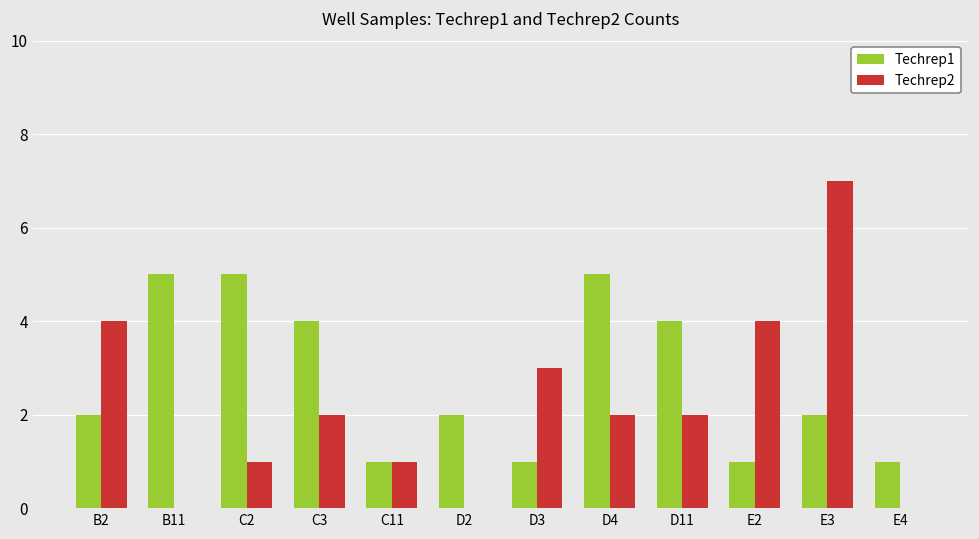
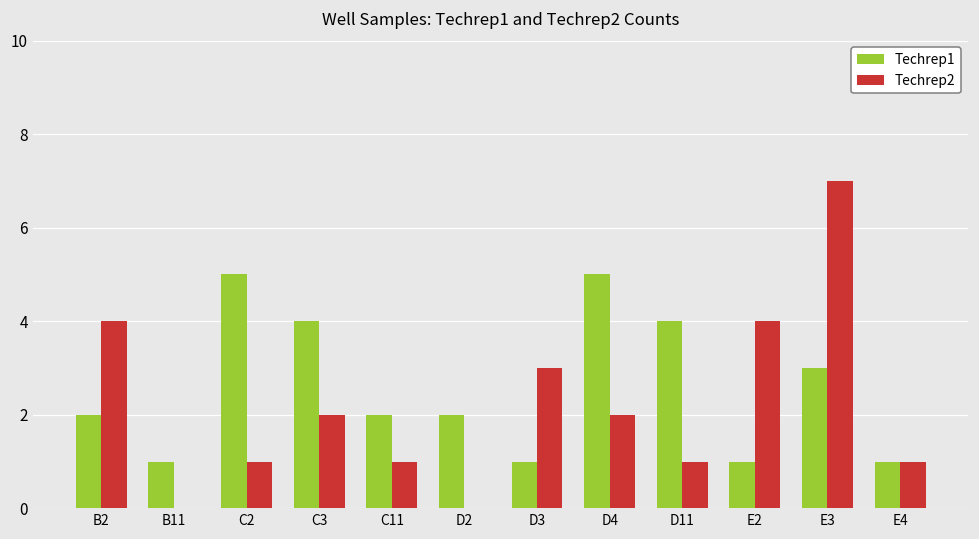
Techrep1, B11: 5 -> 1
Techrep1, C11: 1 -> 2
Techrep2, D11: 2 -> 1
Techrep1, E3: 2 -> 3
Techrep2, E4: 0 -> 1
